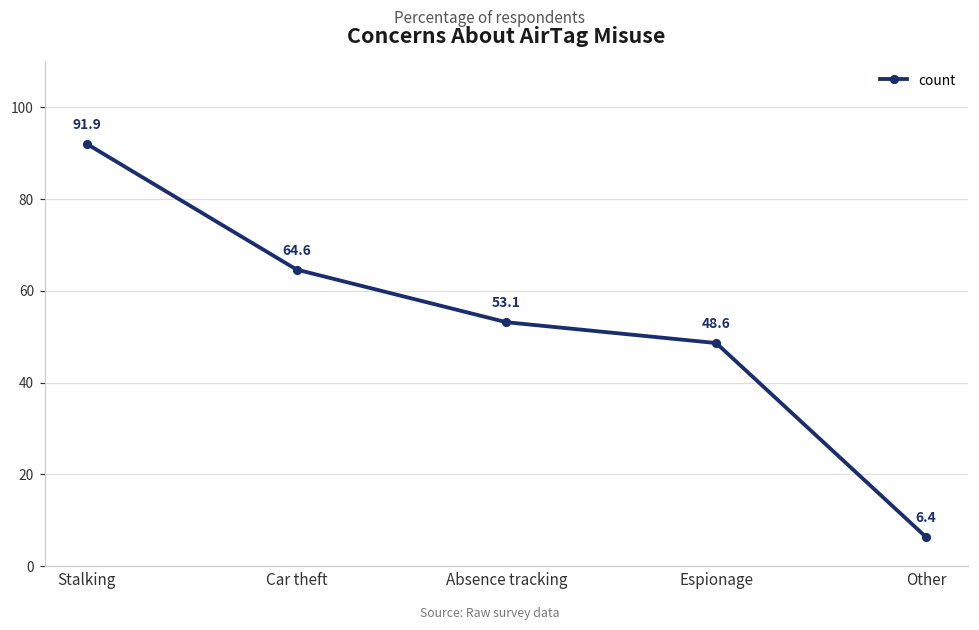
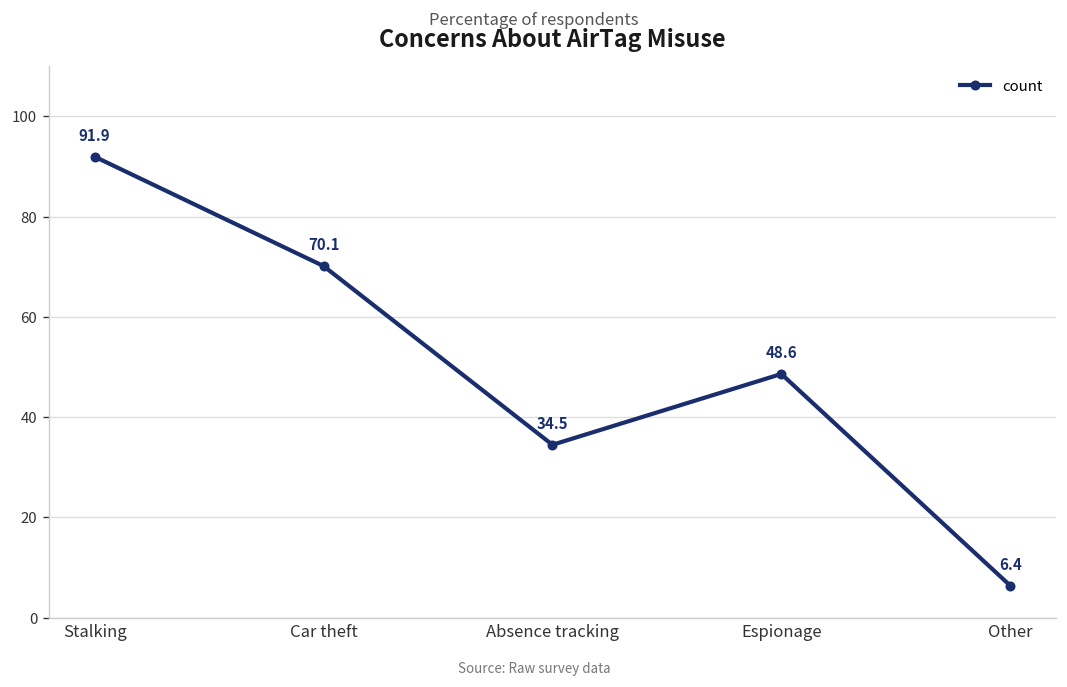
Car theft: 64.6 -> 70.1
Absence tracking: 53.1 -> 34.5
